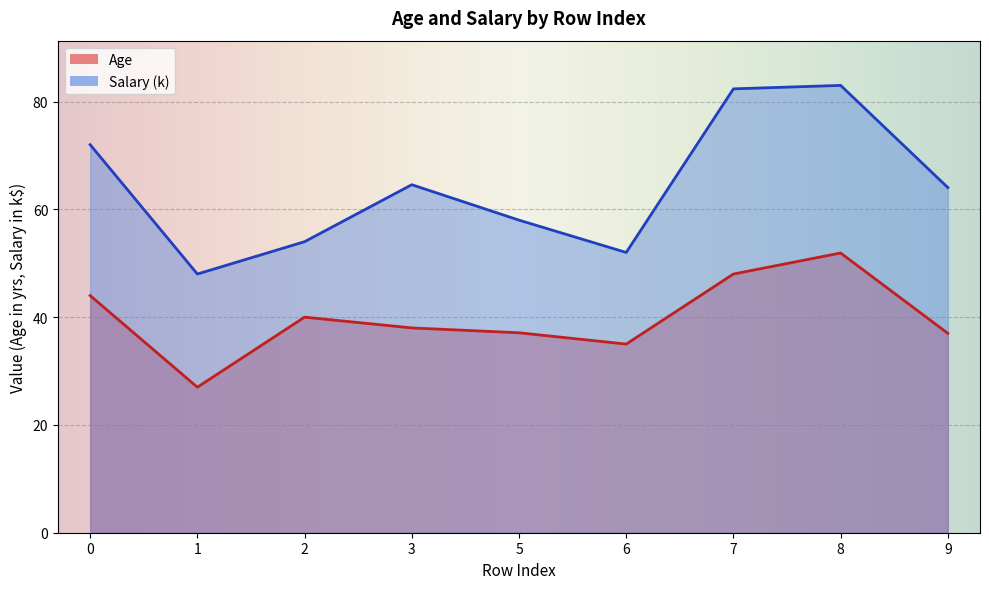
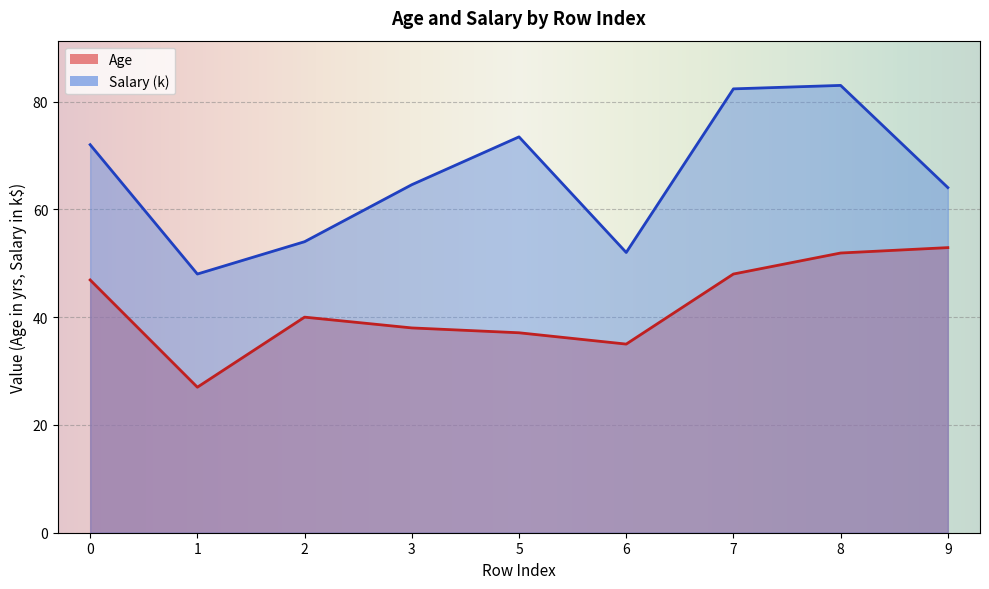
Age, 0: 44 -> 47
Salary (k), 5: 58 -> 73
Age, 9: 37 -> 53
